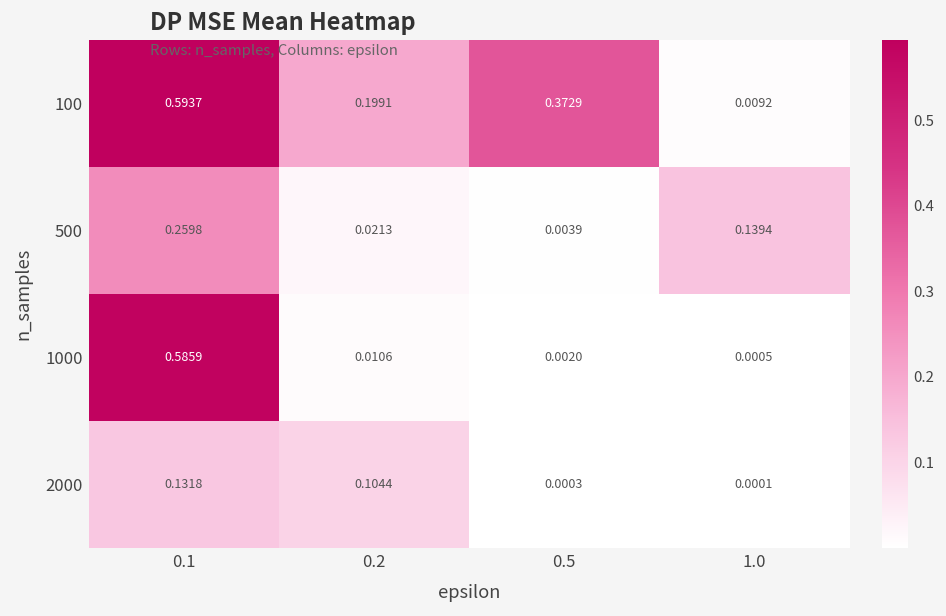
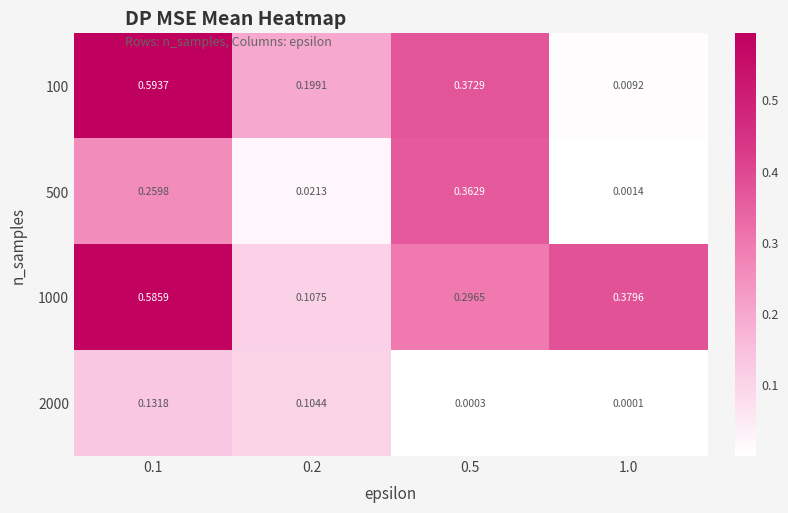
500, 0.5: 0.0039 -> 0.3629
500, 1.0: 0.1394 -> 0.0014
1000, 0.2: 0.0106 -> 0.1075
1000, 0.5: 0.0020 -> 0.2965
1000, 1.0: 0.0005 -> 0.3796
